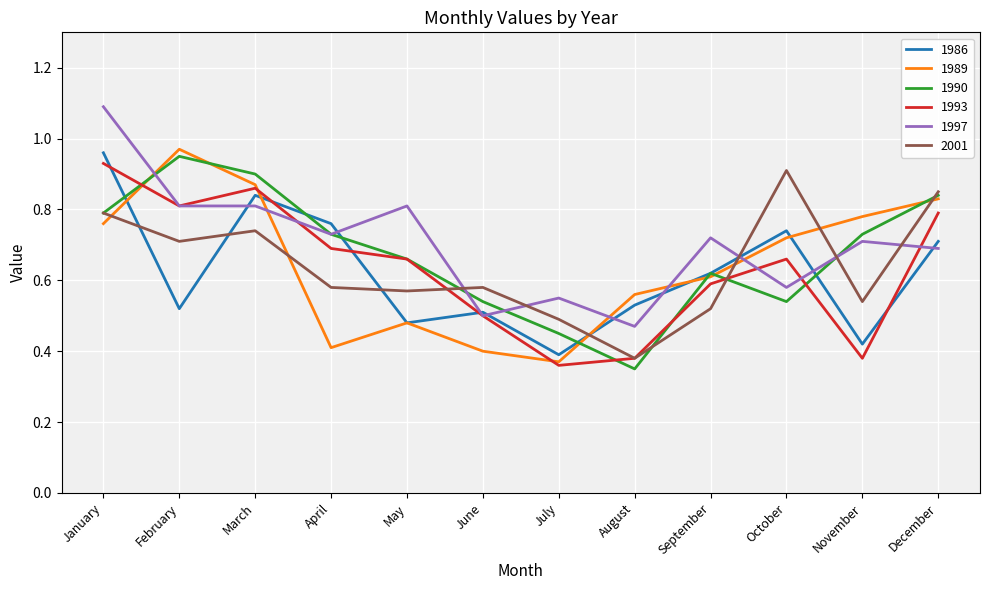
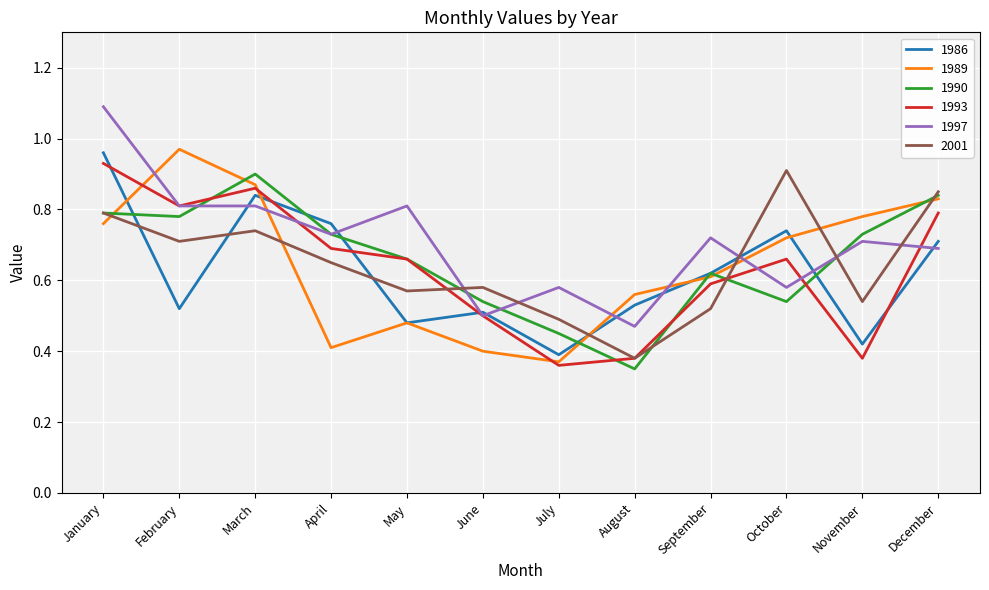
1990, February: 0.95 -> 0.78
2001, April: 0.58 -> 0.65
1997, July: 0.55 -> 0.58
